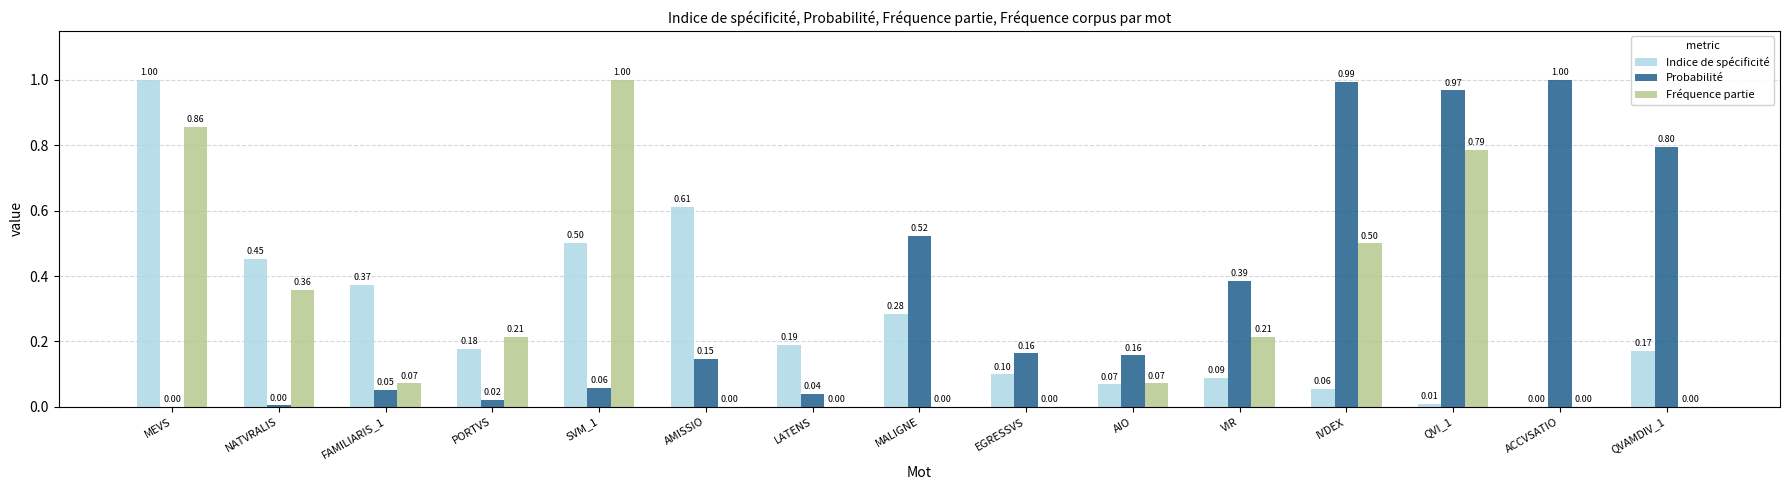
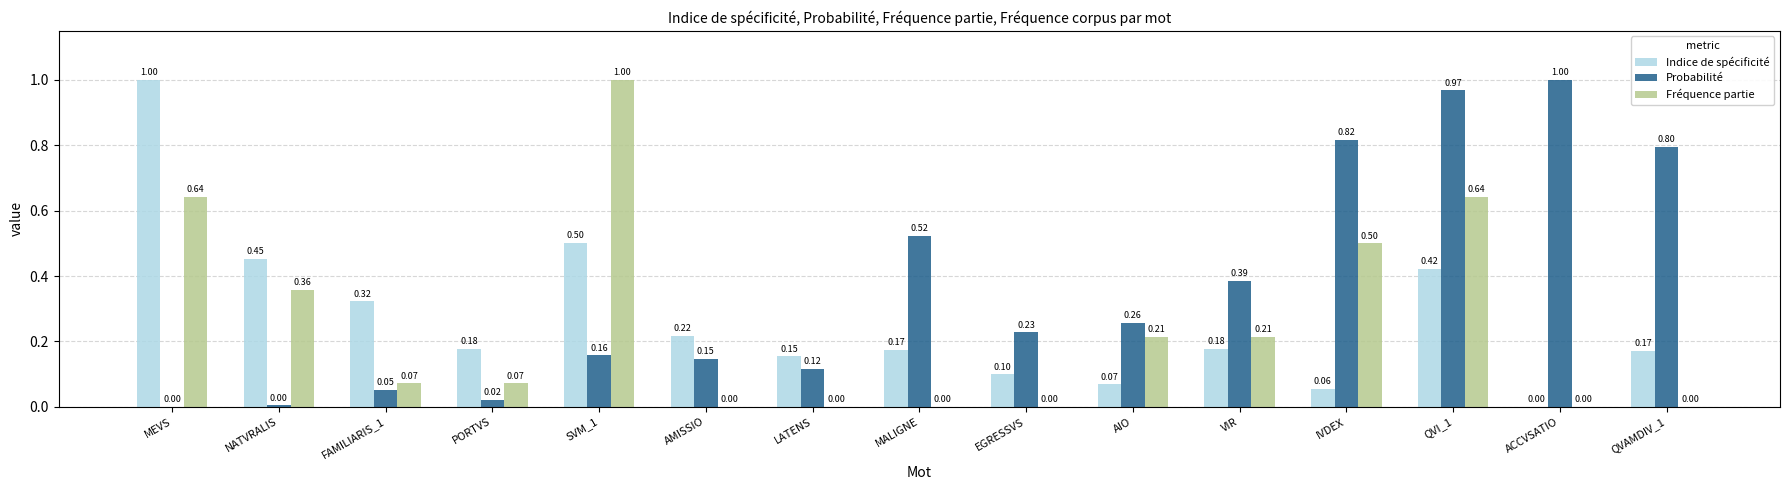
Fréquence partie, MEVS: 0.86 -> 0.64
Indice de spécificité, FAMILIARIS_1: 0.37 -> 0.32
Fréquence partie, PORTVS: 0.21 -> 0.07
Probabilité, SVM_1: 0.06 -> 0.16
Indice de spécificité, AMISSIO: 0.61 -> 0.22
Indice de spécificité, LATENS: 0.19 -> 0.15
Probabilité, LATENS: 0.04 -> 0.12
Indice de spécificité, MALIGNE: 0.28 -> 0.17
Probabilité, EGRESSVS: 0.16 -> 0.23
Probabilité, AIO: 0.16 -> 0.26
Fréquence partie, AIO: 0.07 -> 0.21
Indice de spécificité, VIR: 0.09 -> 0.18
Probabilité, IVDEX: 0.99 -> 0.82
Indice de spécificité, QVI_1: 0.01 -> 0.42
Fréquence partie, QVI_1: 0.79 -> 0.64
